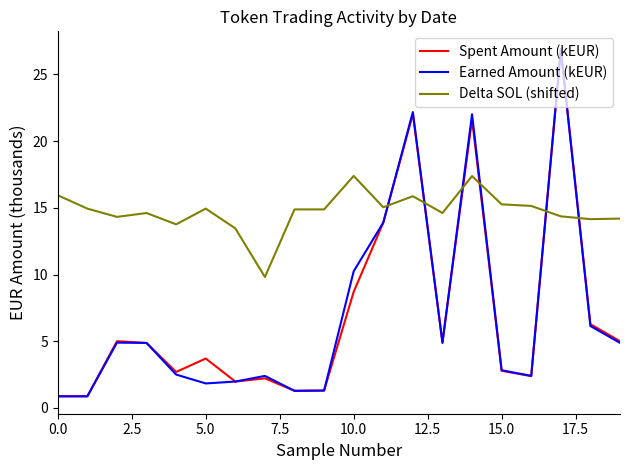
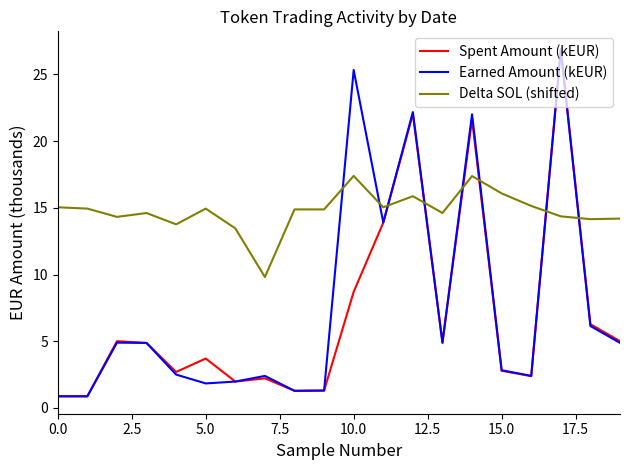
Delta SOL (shifted), 0.0: 15.9 -> 15.0
Earned Amount (kEUR), 10.0: 10.2 -> 25.3
Delta SOL (shifted), 15.0: 15.3 -> 16.1
